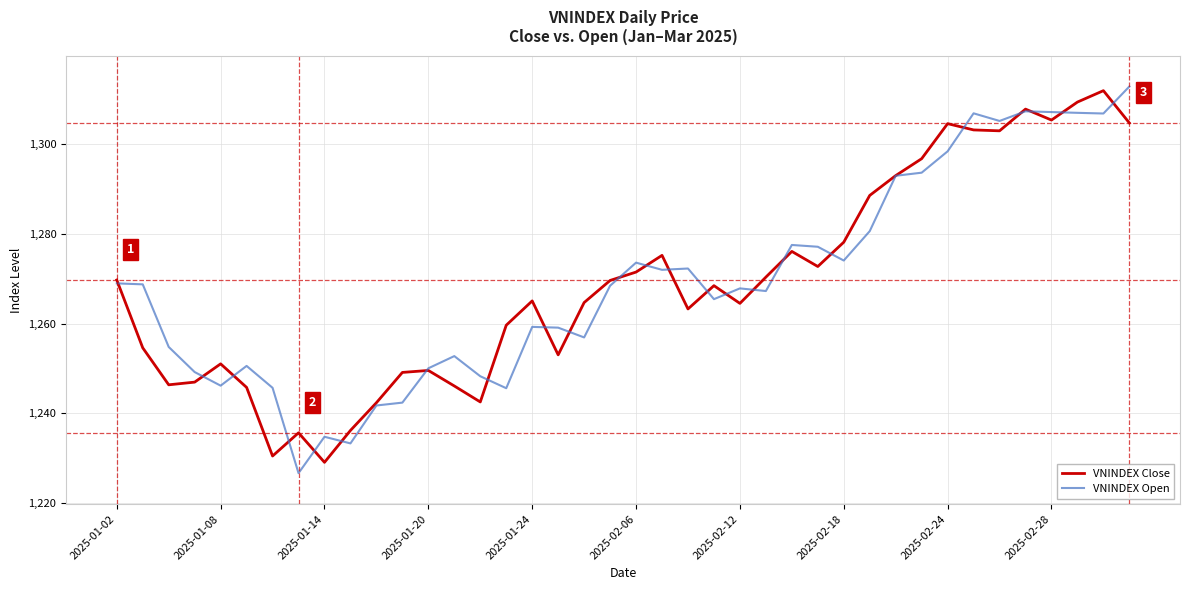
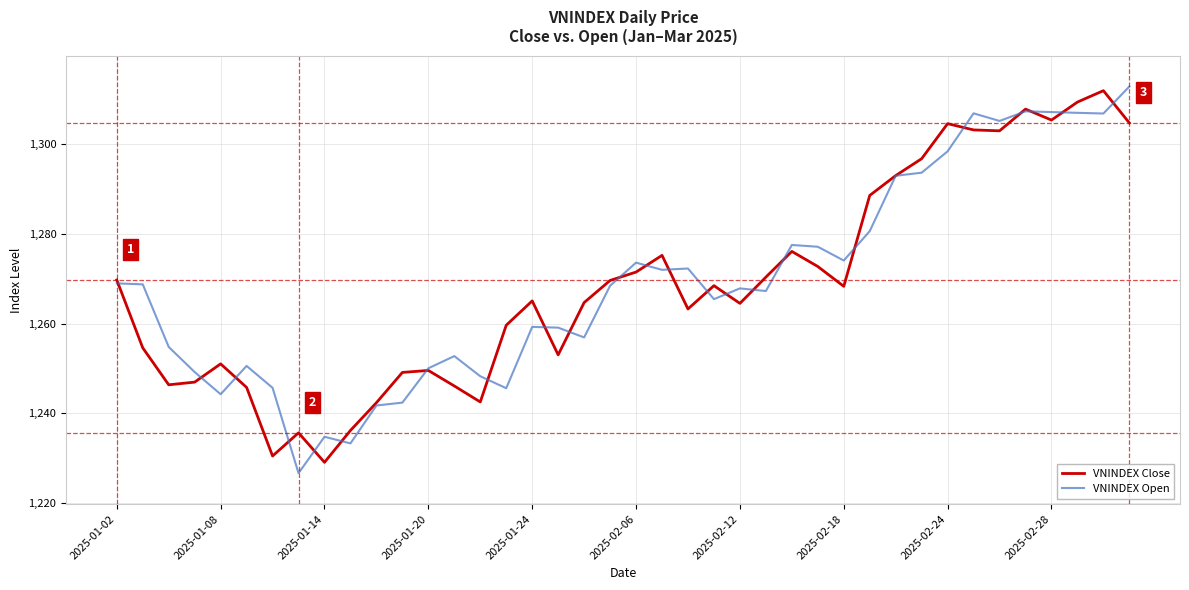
VNINDEX Open, 2025-01-08: 1,246 -> 1,244
VNINDEX Close, 2025-02-18: 1,278 -> 1,268
